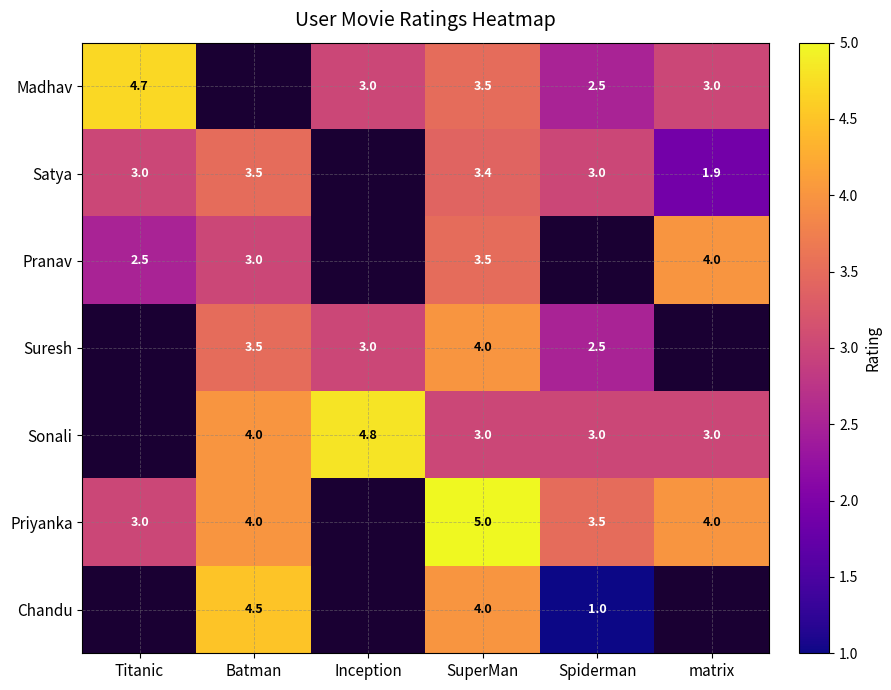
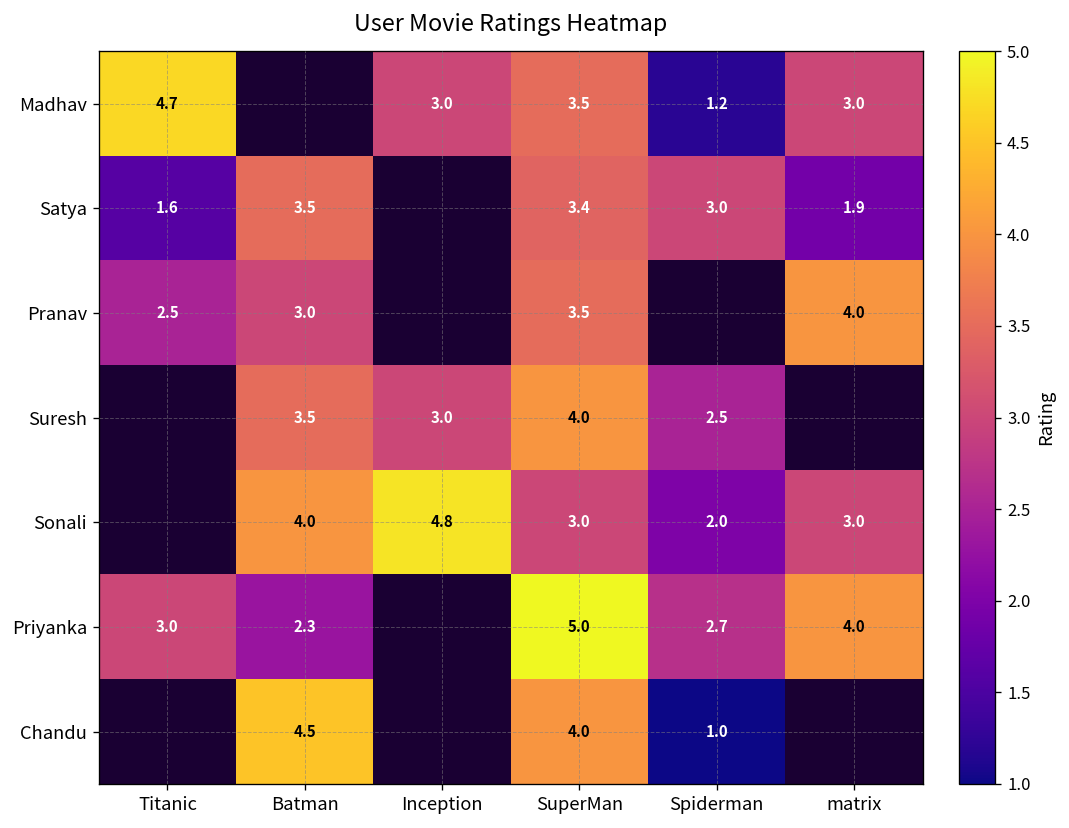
Madhav, Spiderman: 2.5 -> 1.2
Satya, Titanic: 3.0 -> 1.6
Sonali, Spiderman: 3.0 -> 2.0
Priyanka, Batman: 4.0 -> 2.3
Priyanka, Spiderman: 3.5 -> 2.7
